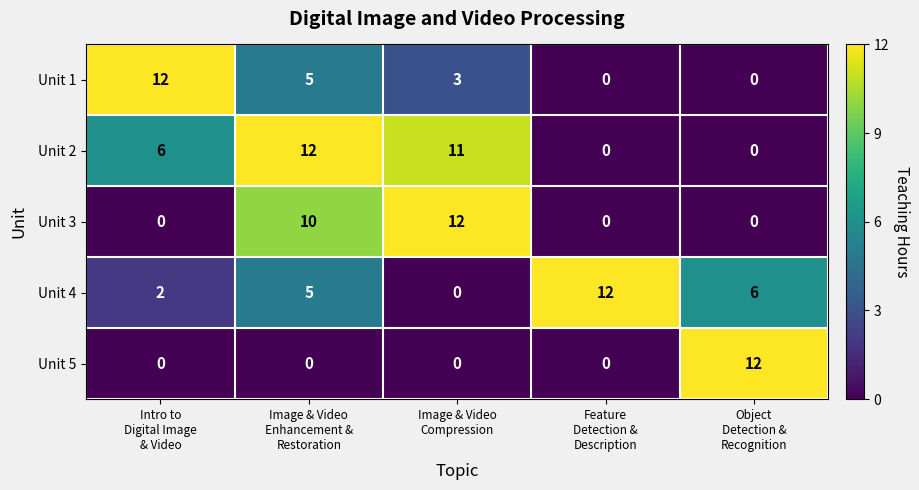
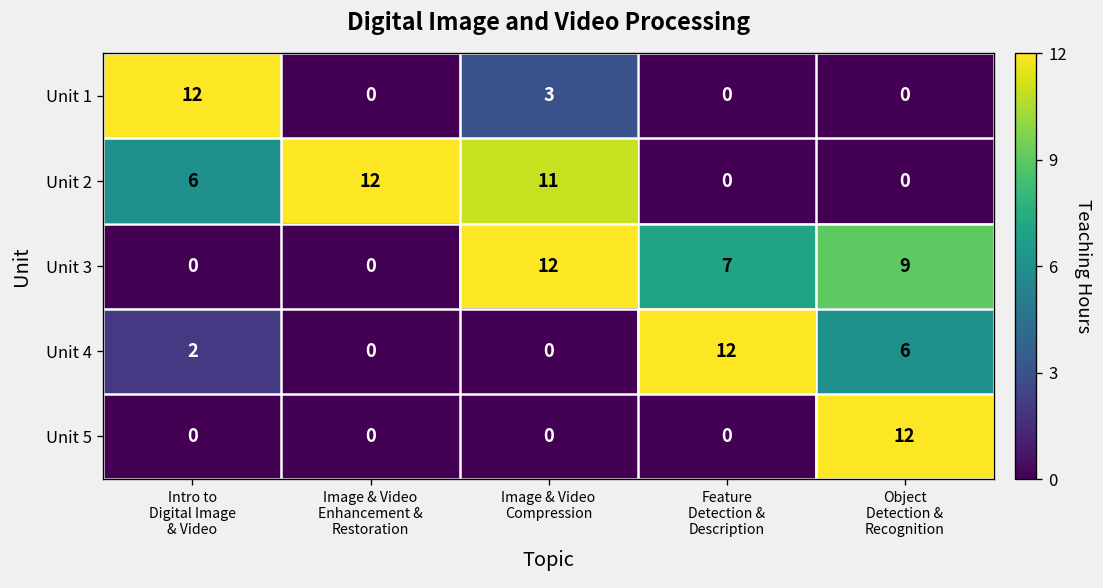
Unit 1, Image & Video Enhancement & Restoration: 5 -> 0
Unit 3, Image & Video Enhancement & Restoration: 10 -> 0
Unit 3, Feature Detection & Description: 0 -> 7
Unit 3, Object Detection & Recognition: 0 -> 9
Unit 4, Image & Video Enhancement & Restoration: 5 -> 0
